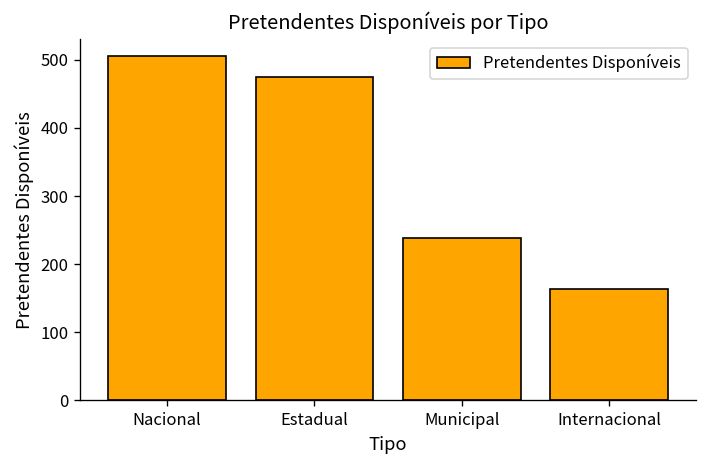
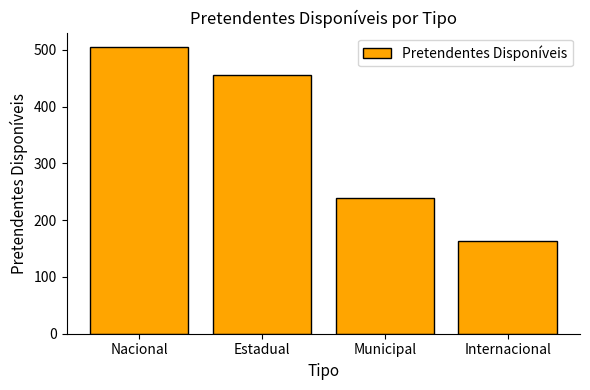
Estadual: 480 -> 460
